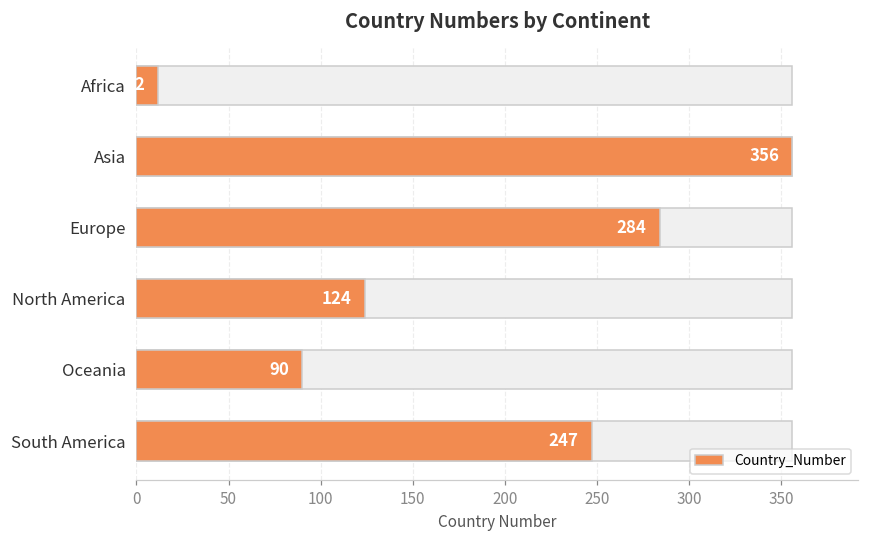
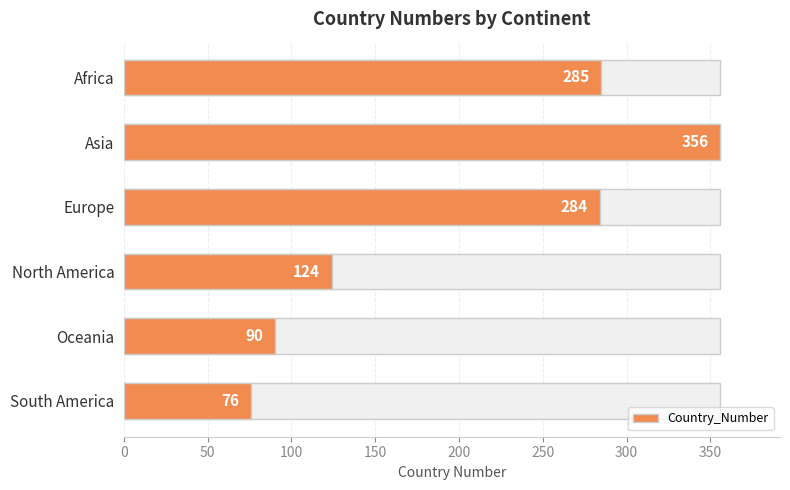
Country_Number, Africa: 12 -> 285
Country_Number, South America: 247 -> 76
